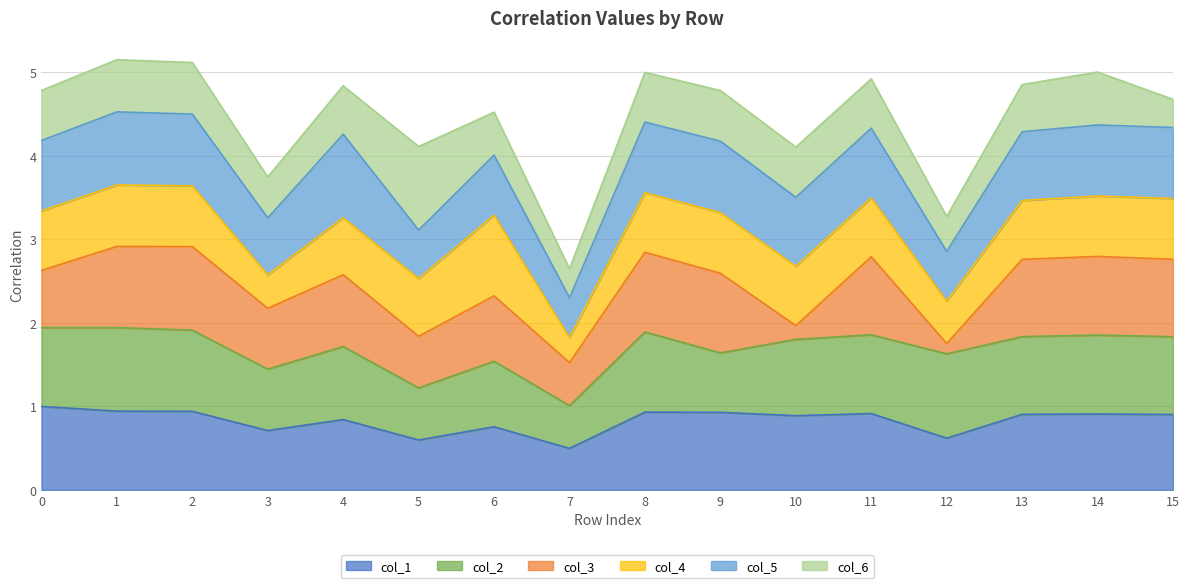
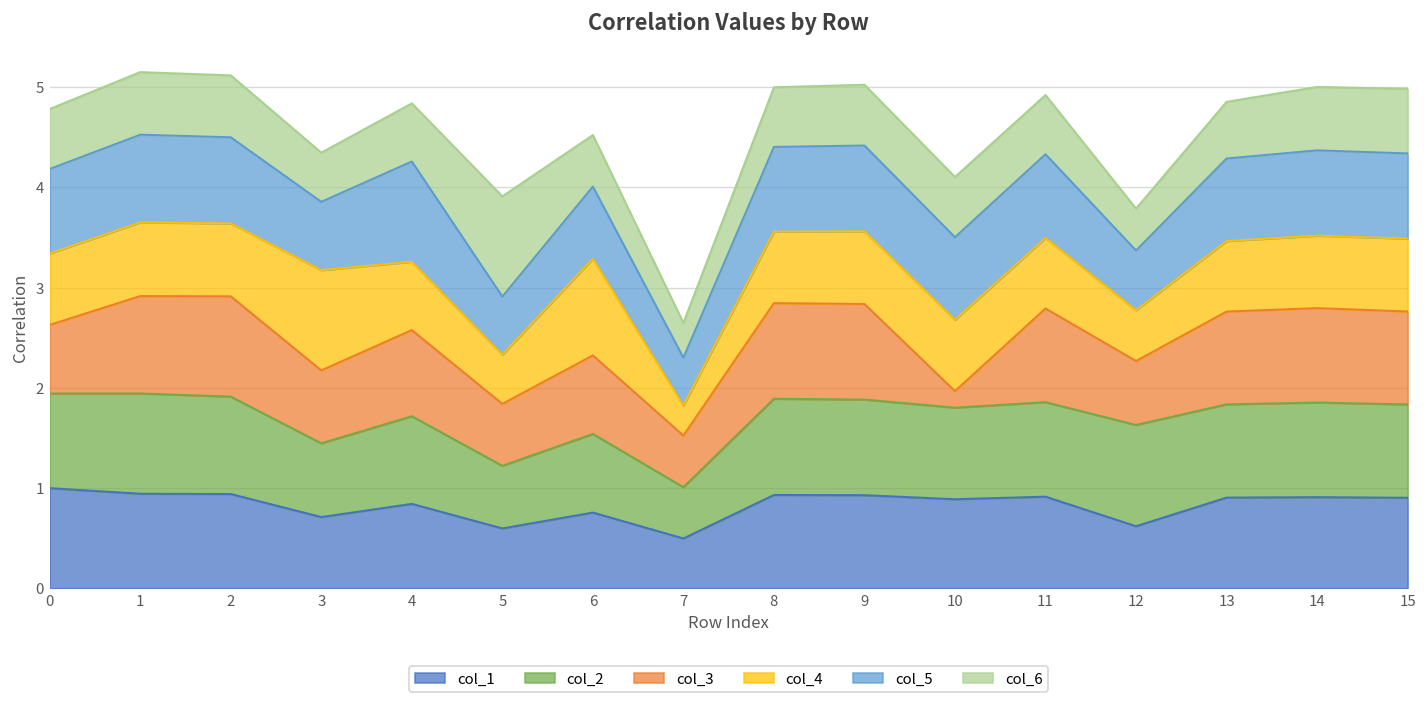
col_4, 3: 0.4 -> 1.0
col_4, 5: 0.7 -> 0.5
col_2, 9: 0.7 -> 1.0
col_3, 12: 0.1 -> 0.6
col_6, 15: 0.3 -> 0.6
